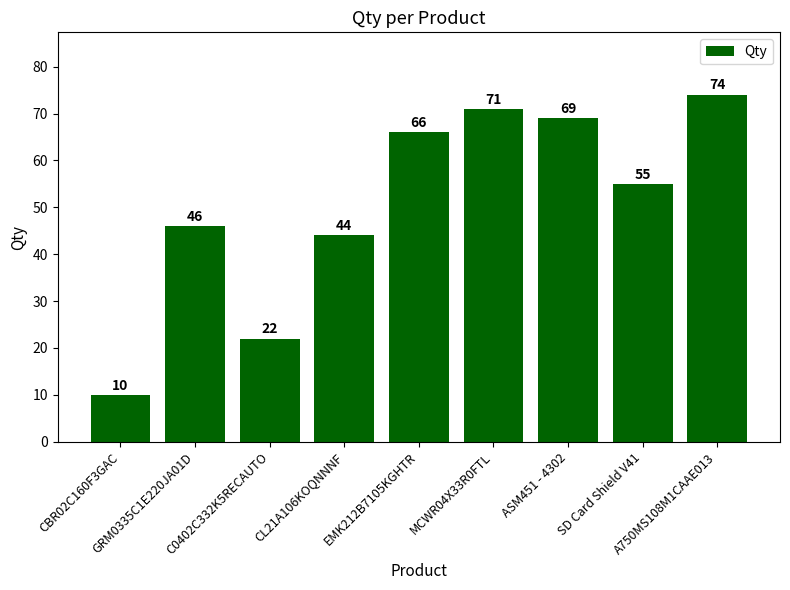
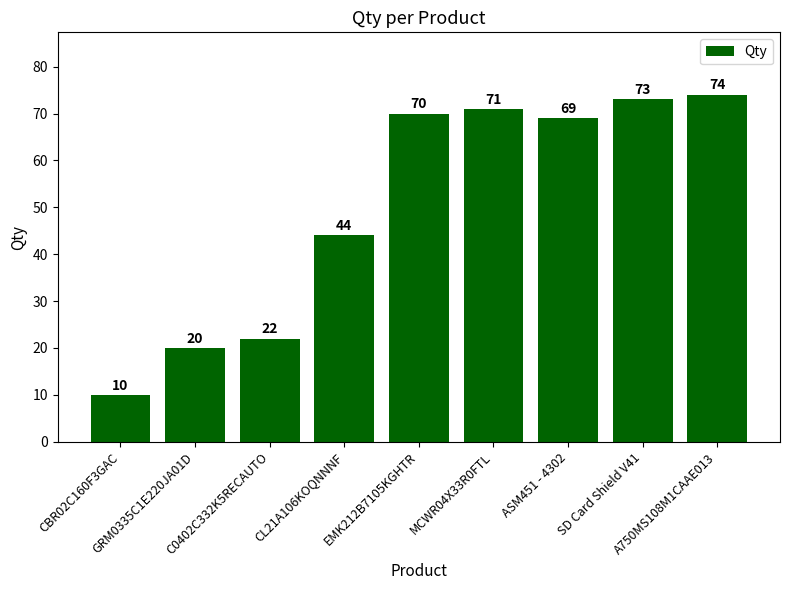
GRM0335C1E220JA01D: 46 -> 20
EMK212B7105KGHTR: 66 -> 70
SD Card Shield V41: 55 -> 73
